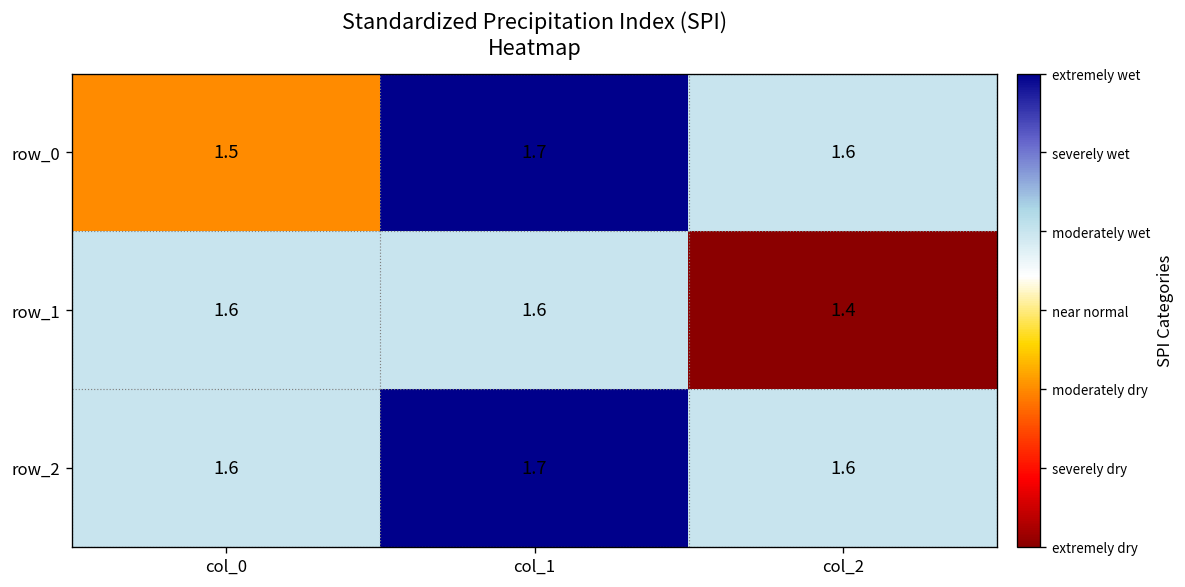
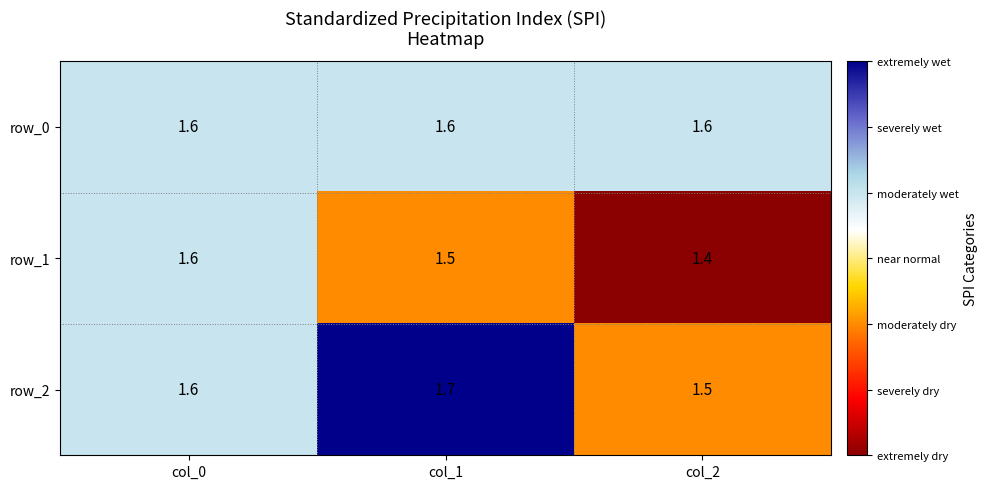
row_0, col_0: 1.5 -> 1.6
row_0, col_1: 1.7 -> 1.6
row_1, col_1: 1.6 -> 1.5
row_2, col_2: 1.6 -> 1.5
